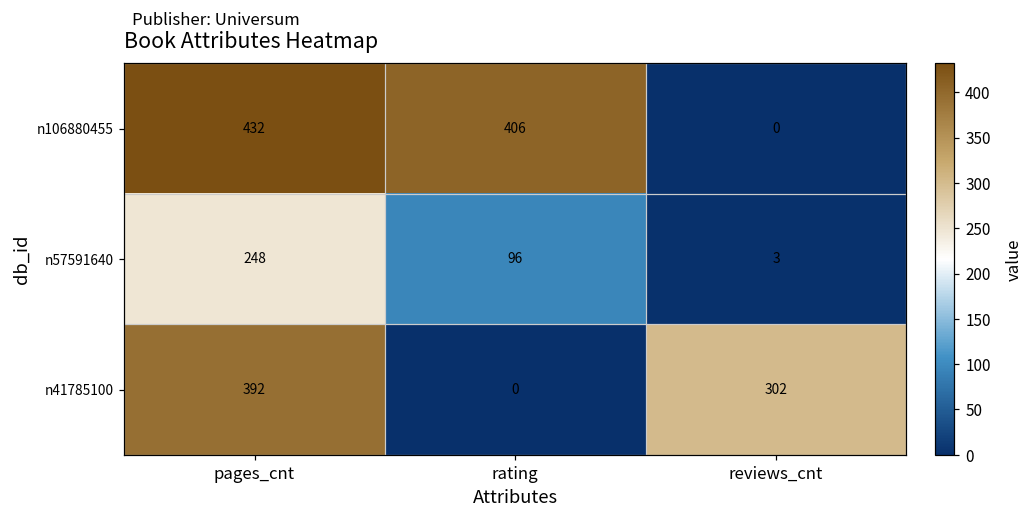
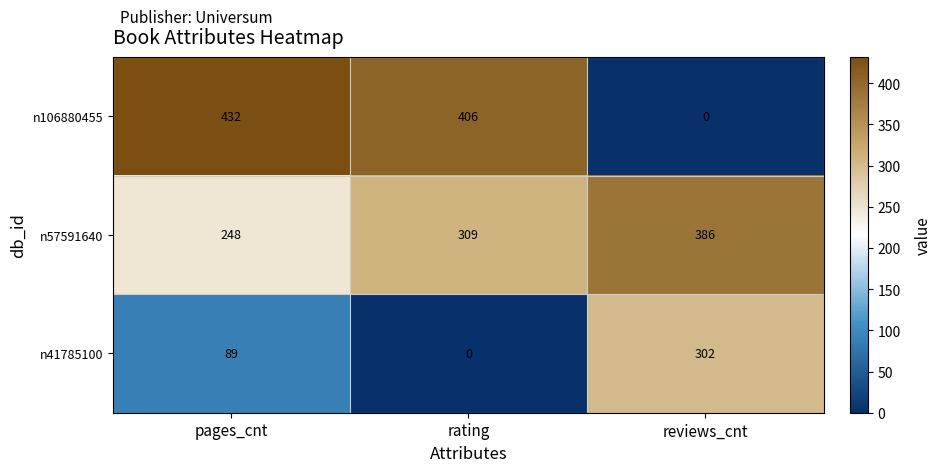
n57591640, rating: 96 -> 309
n57591640, reviews_cnt: 3 -> 386
n41785100, pages_cnt: 392 -> 89
